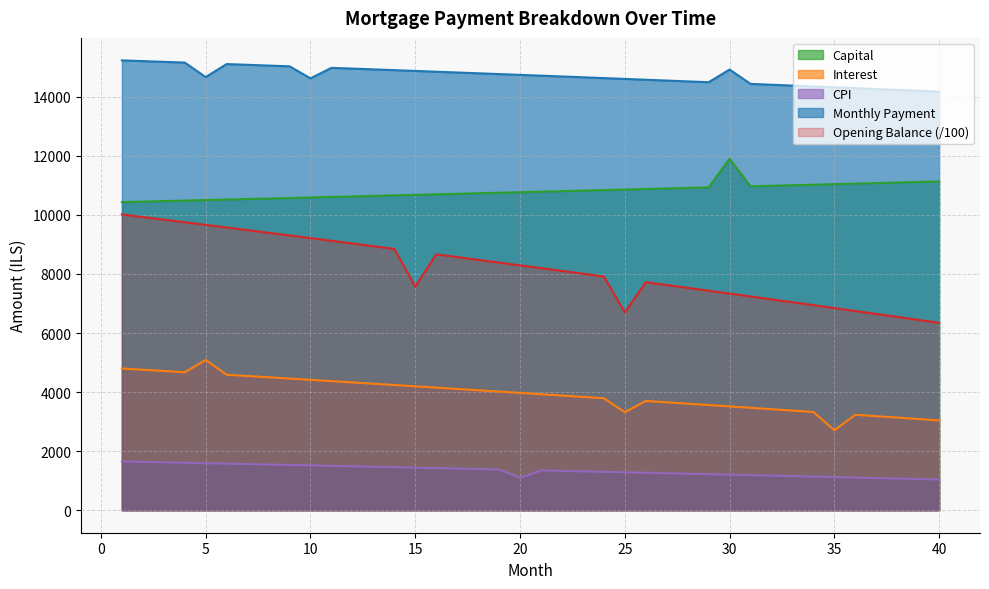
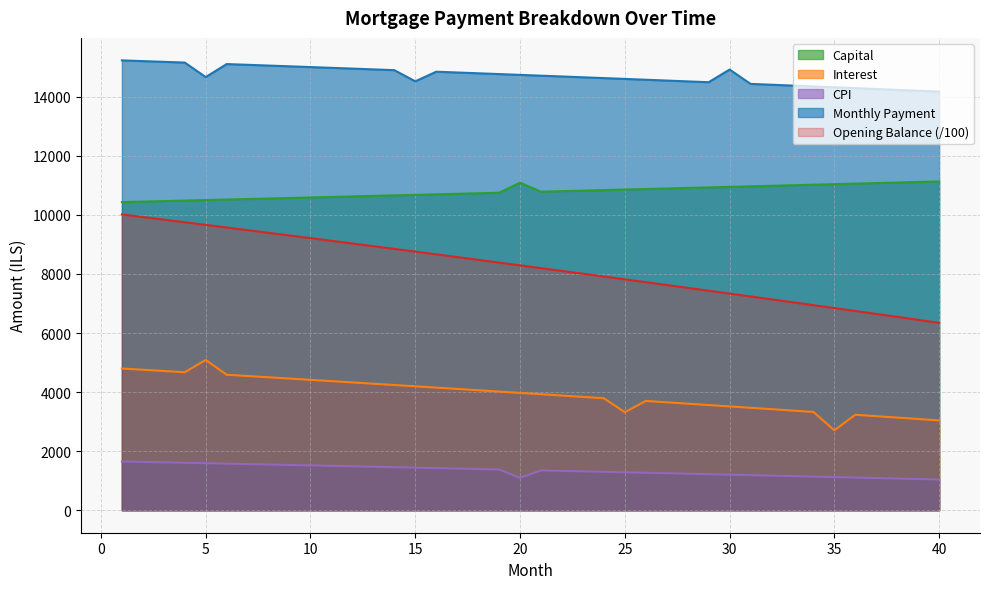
Monthly Payment, 10: 14600 -> 15000
Monthly Payment, 15: 14900 -> 14500
Opening Balance (/100), 15: 7600 -> 8800
Capital, 20: 10800 -> 11100
Opening Balance (/100), 25: 6700 -> 7800
Capital, 30: 11900 -> 11000
